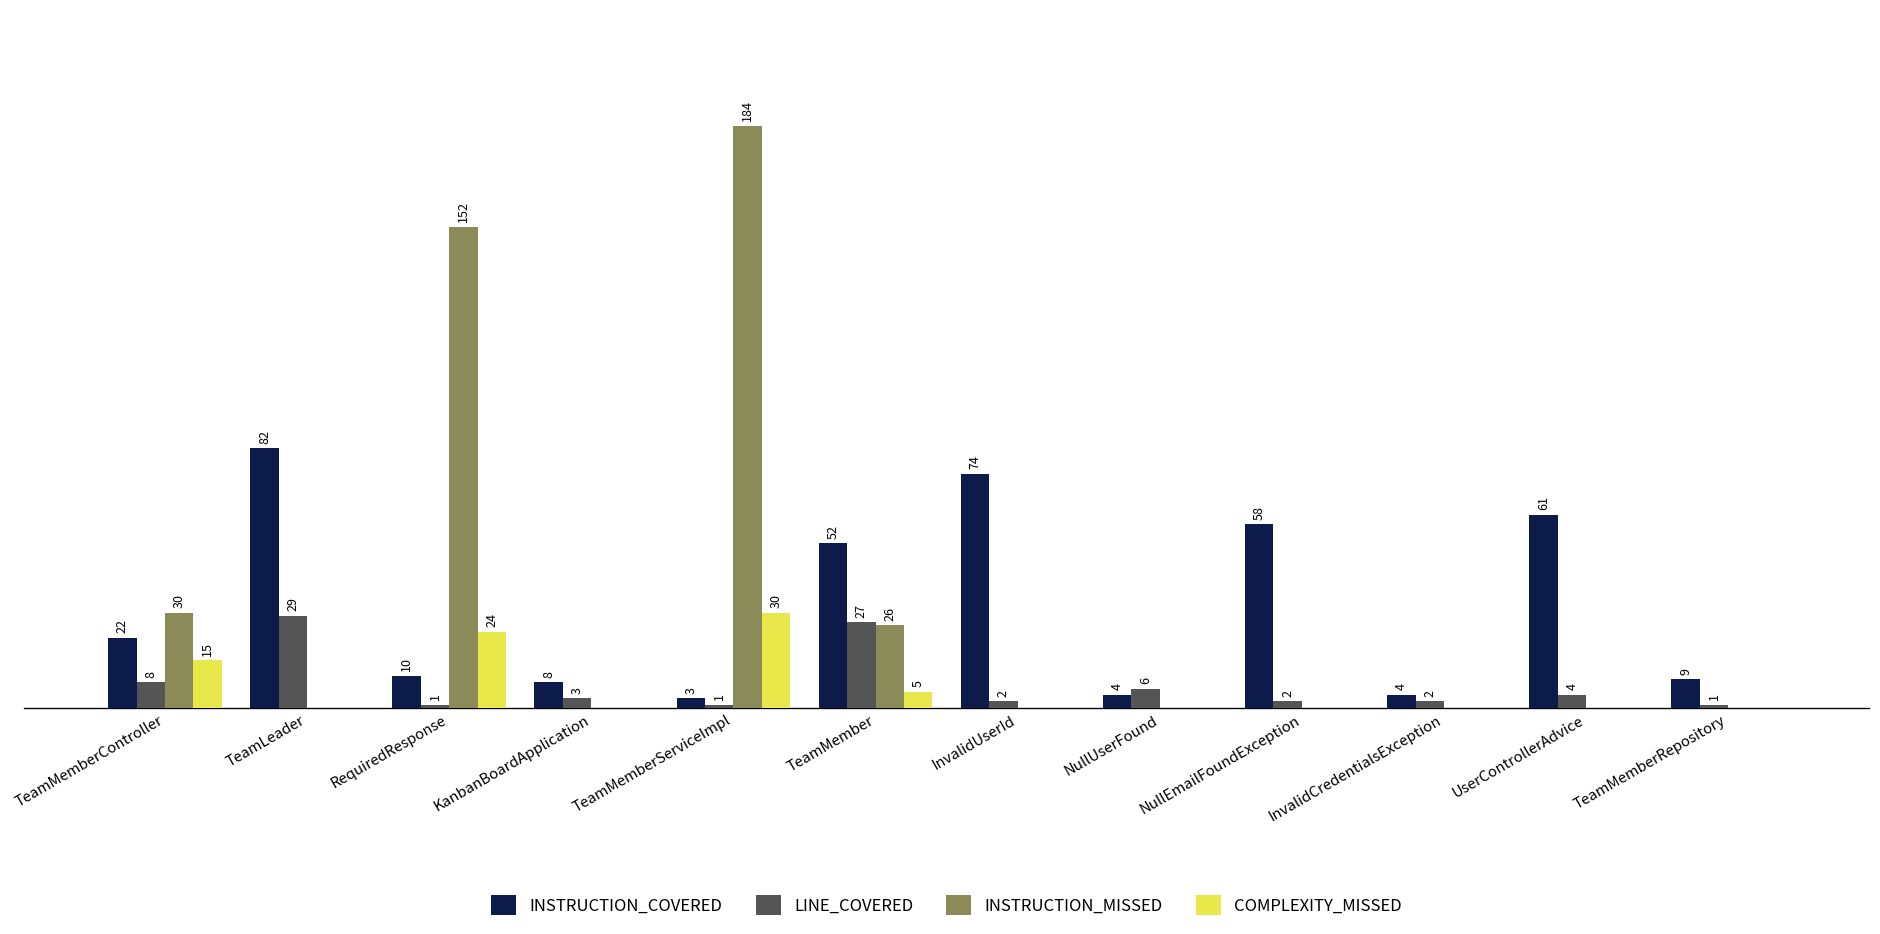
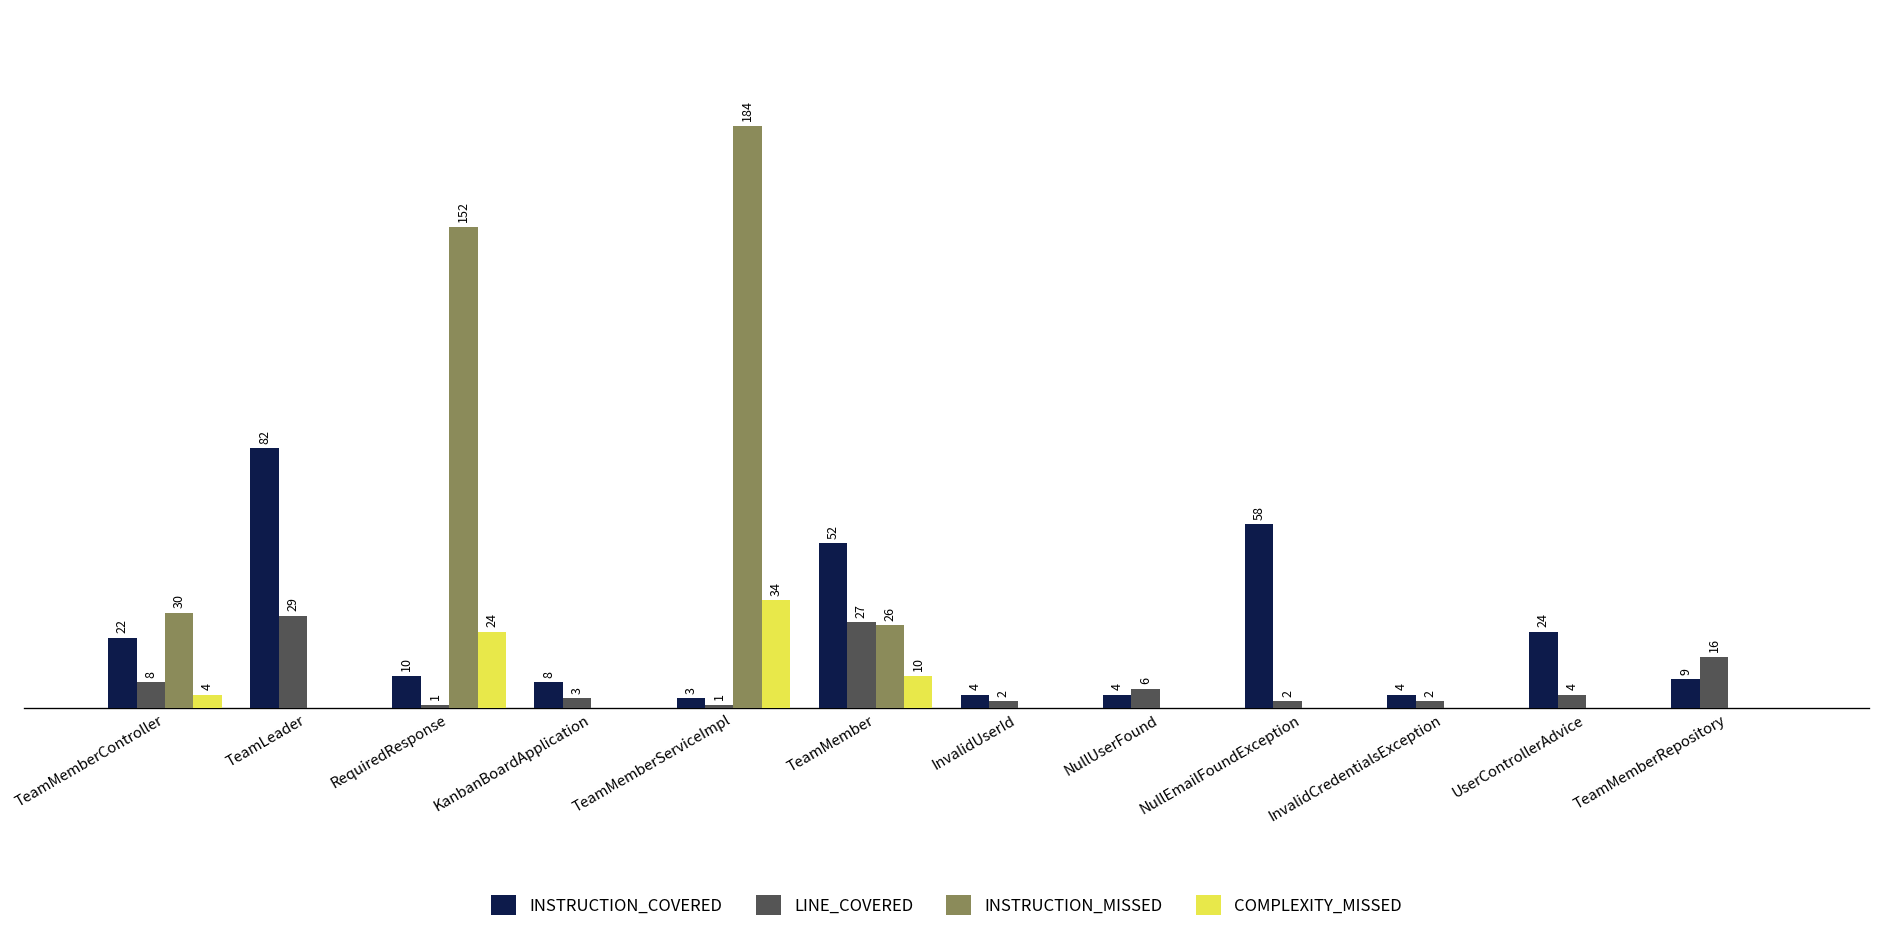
COMPLEXITY_MISSED, TeamMemberController: 15 -> 4
COMPLEXITY_MISSED, TeamMemberServiceImpl: 30 -> 34
COMPLEXITY_MISSED, TeamMember: 5 -> 10
INSTRUCTION_COVERED, InvalidUserId: 74 -> 4
INSTRUCTION_COVERED, UserControllerAdvice: 61 -> 24
LINE_COVERED, TeamMemberRepository: 1 -> 16
